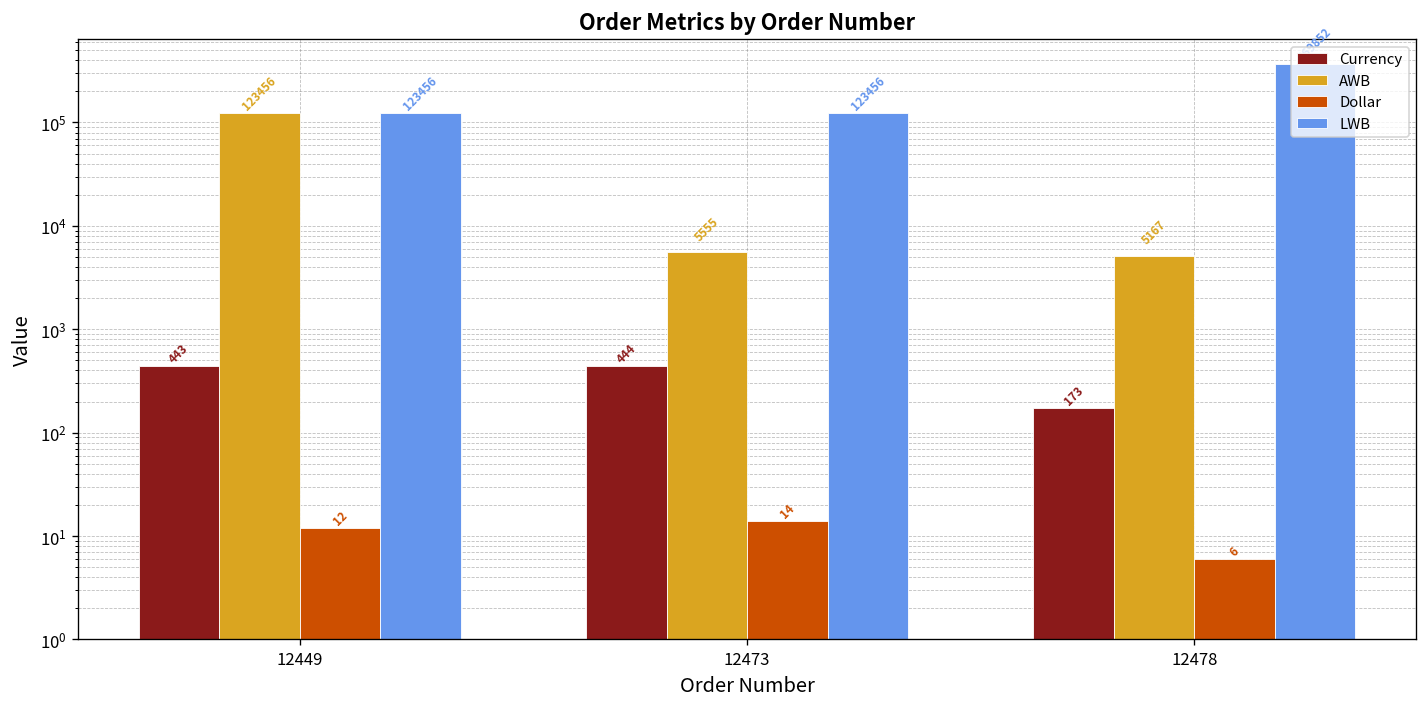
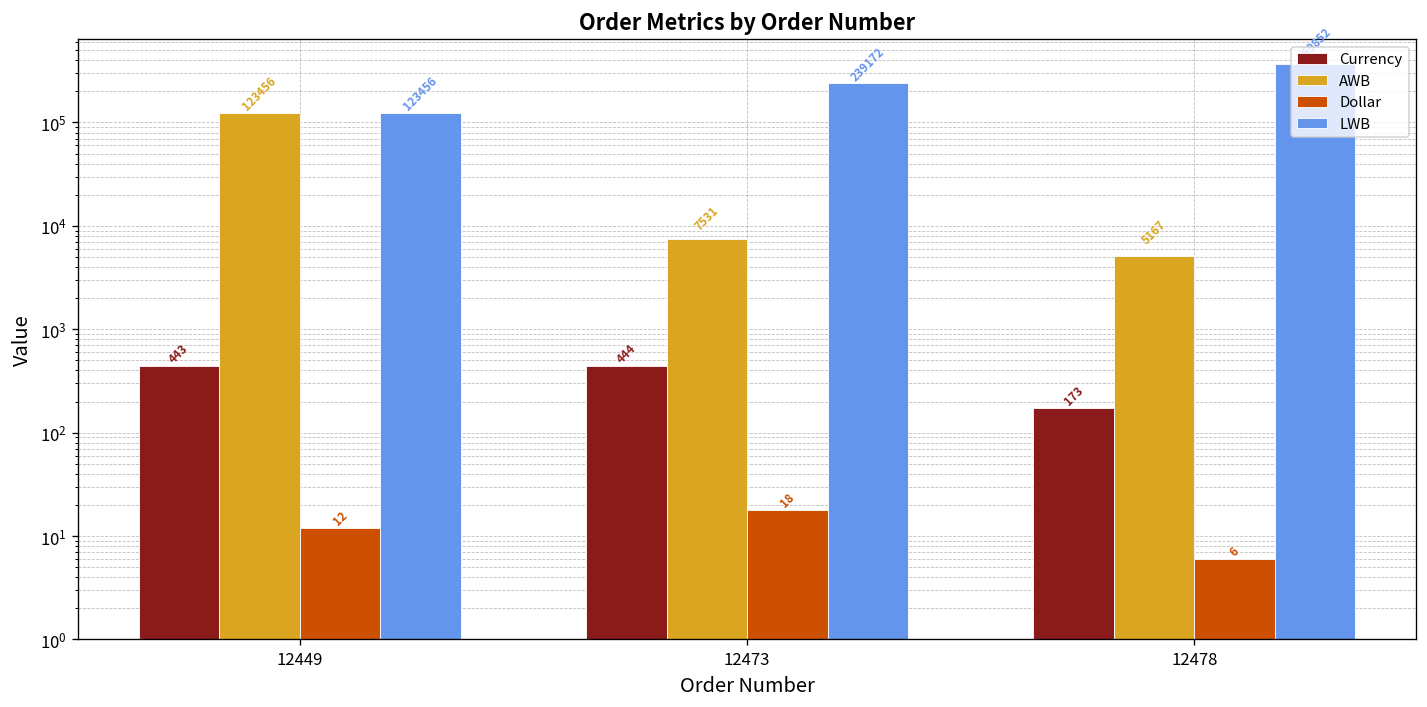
AWB, 12473: 5555 -> 7531
Dollar, 12473: 14 -> 18
LWB, 12473: 123456 -> 239172
